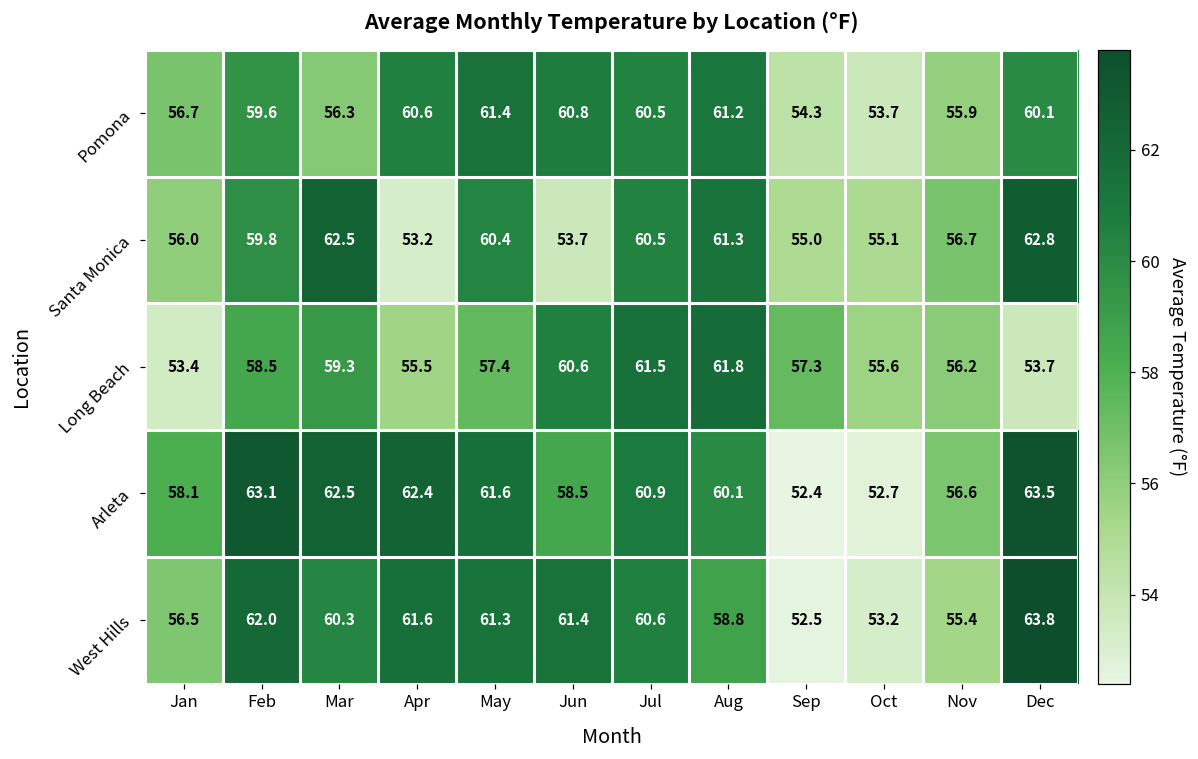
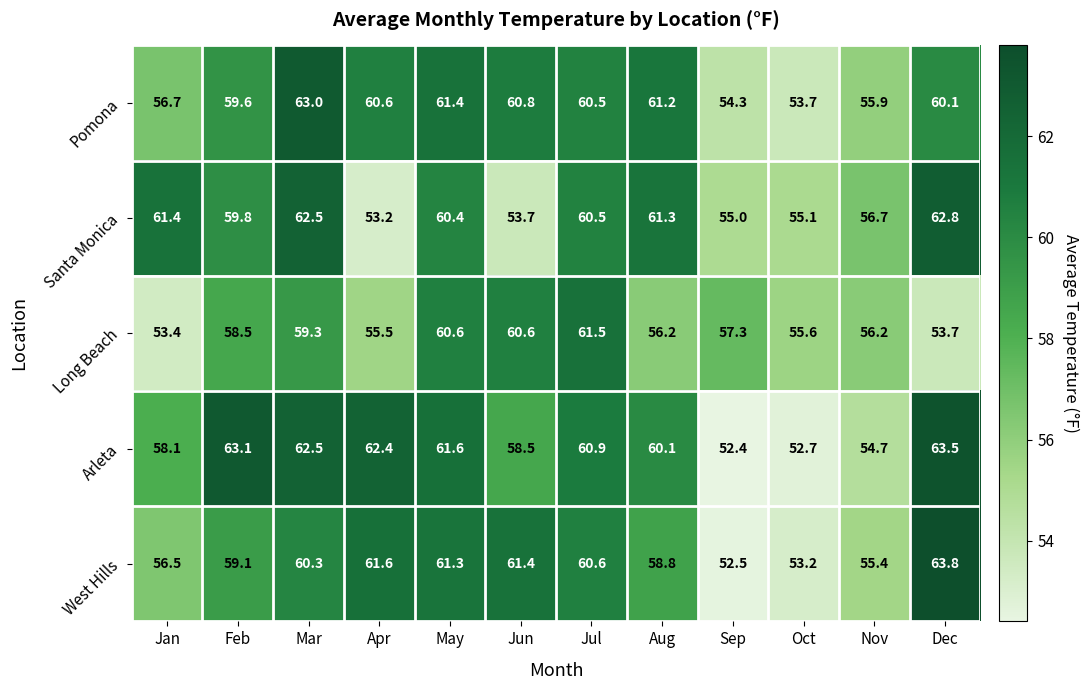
Pomona, Mar: 56.3 -> 63.0
Santa Monica, Jan: 56.0 -> 61.4
Long Beach, May: 57.4 -> 60.6
Long Beach, Aug: 61.8 -> 56.2
Arleta, Nov: 56.6 -> 54.7
West Hills, Feb: 62.0 -> 59.1
